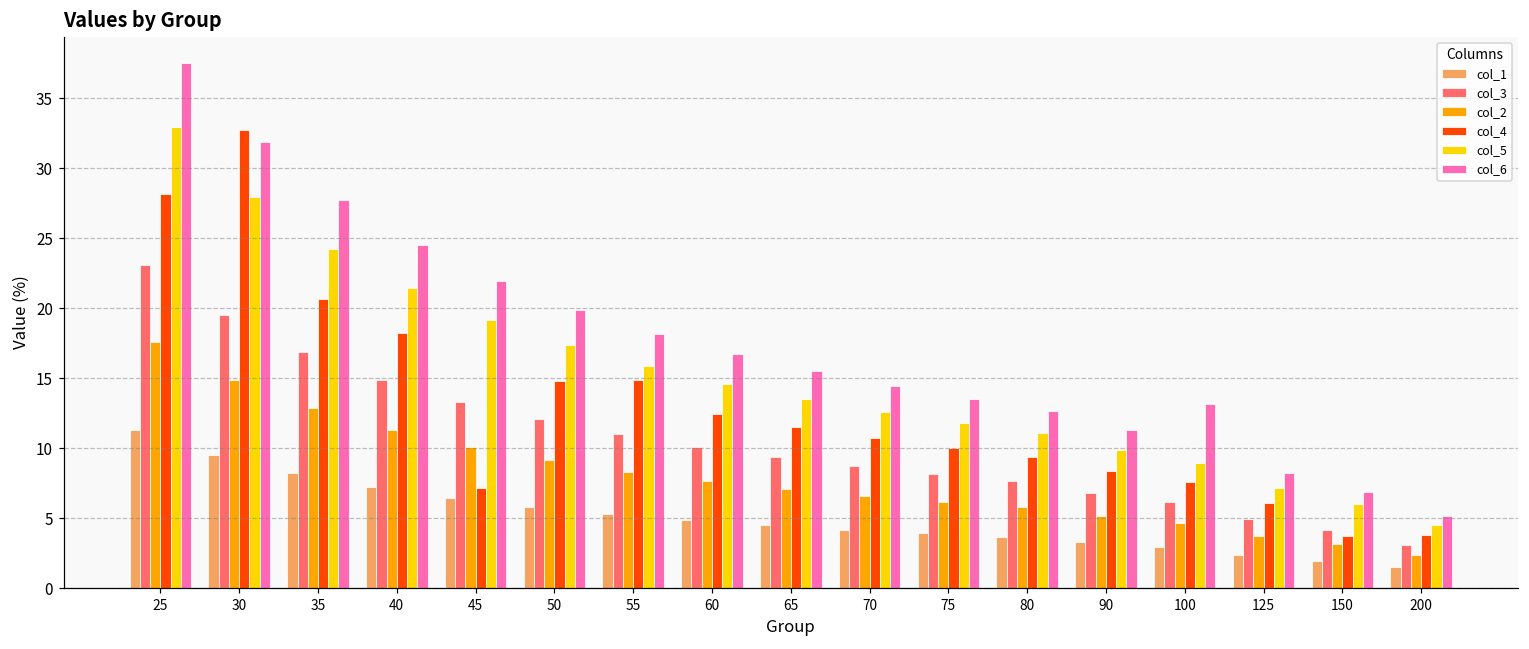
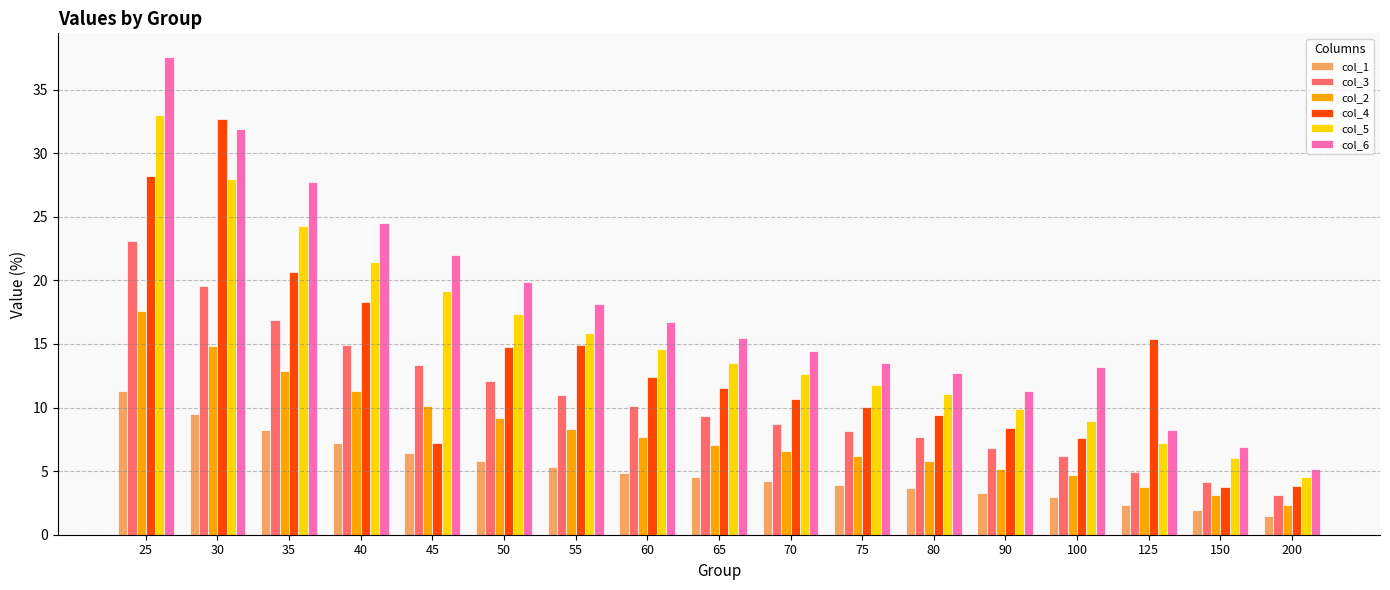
col_4, 125: 6.1 -> 15.4
